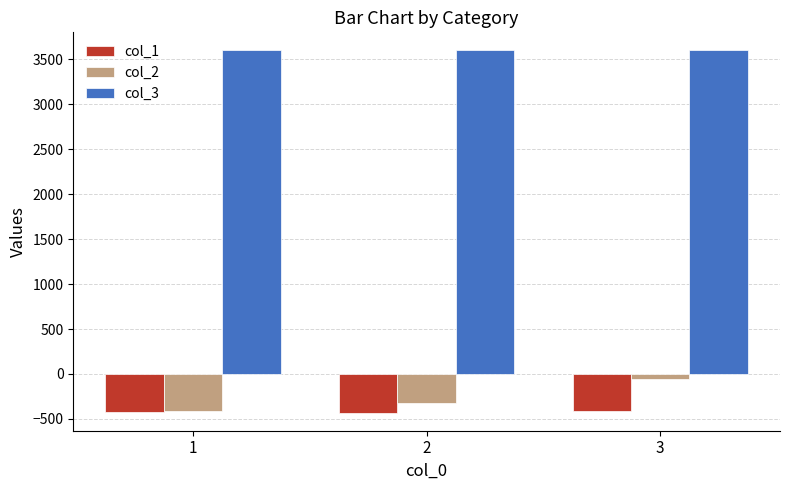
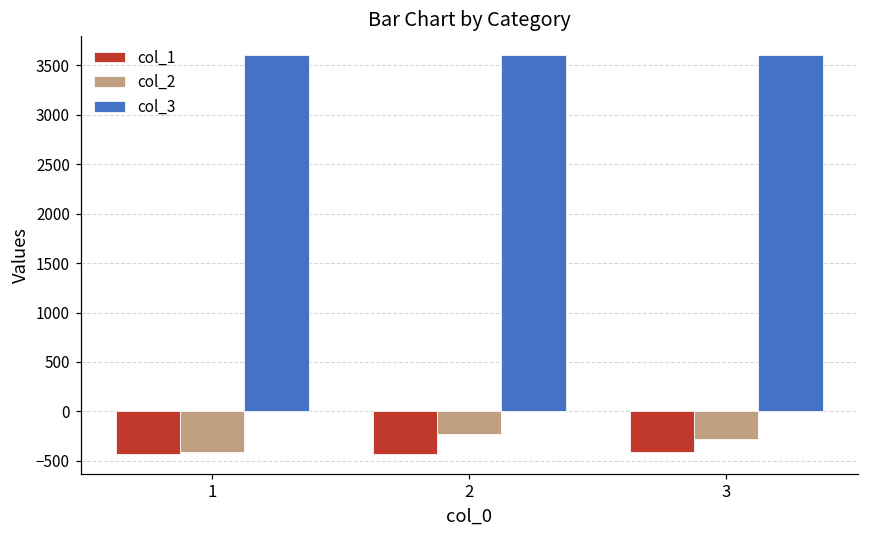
col_2, 2: -300 -> -200
col_2, 3: -100 -> -300
